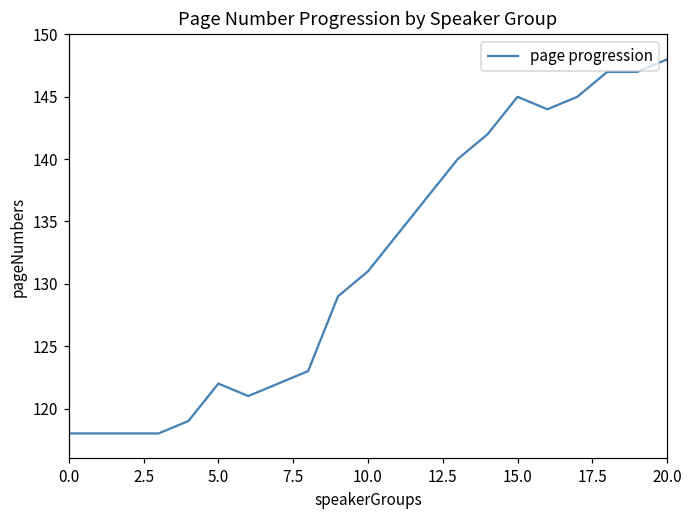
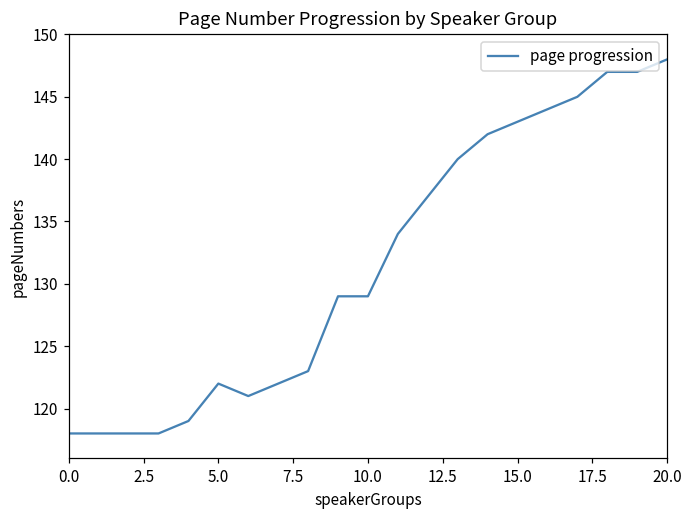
10.0: 131 -> 129
15.0: 145 -> 143
